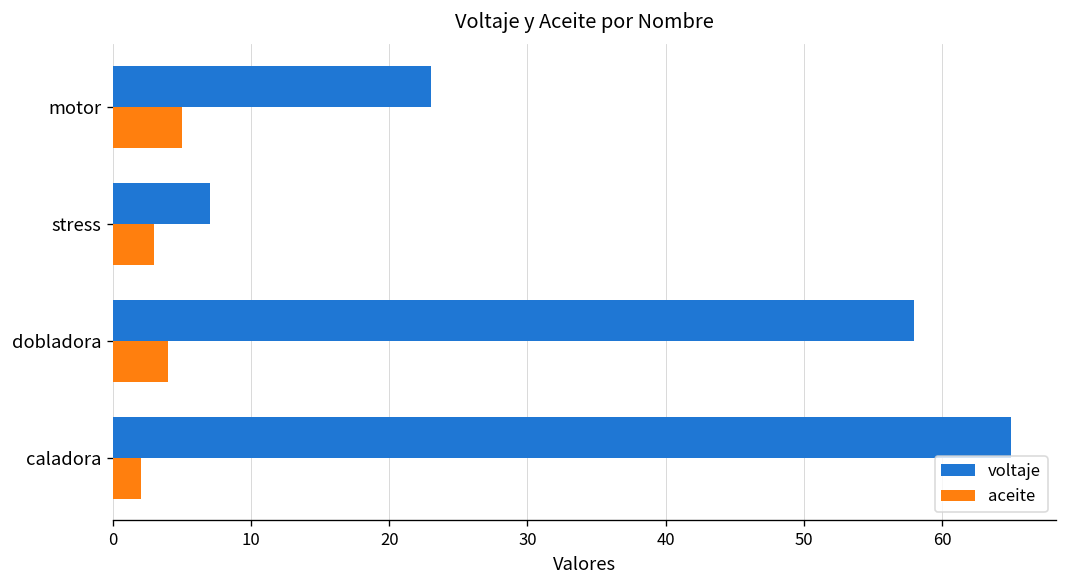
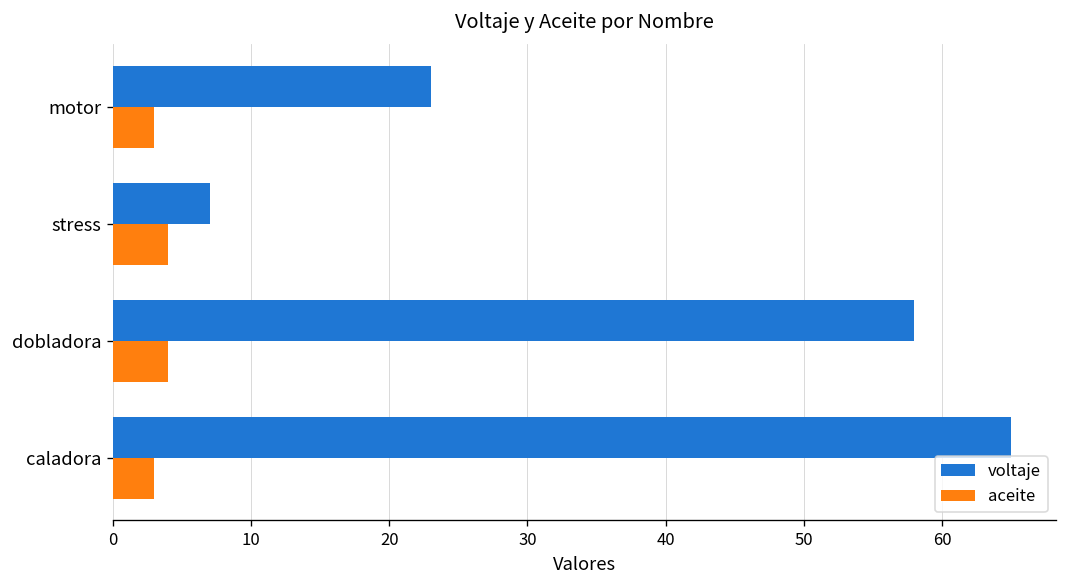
aceite, motor: 5 -> 3
aceite, stress: 3 -> 4
aceite, caladora: 2 -> 3
